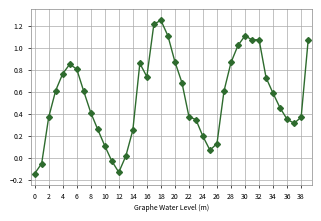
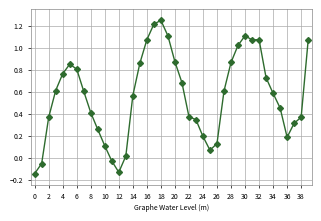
14: 0.25 -> 0.56
16: 0.74 -> 1.07
36: 0.35 -> 0.19
